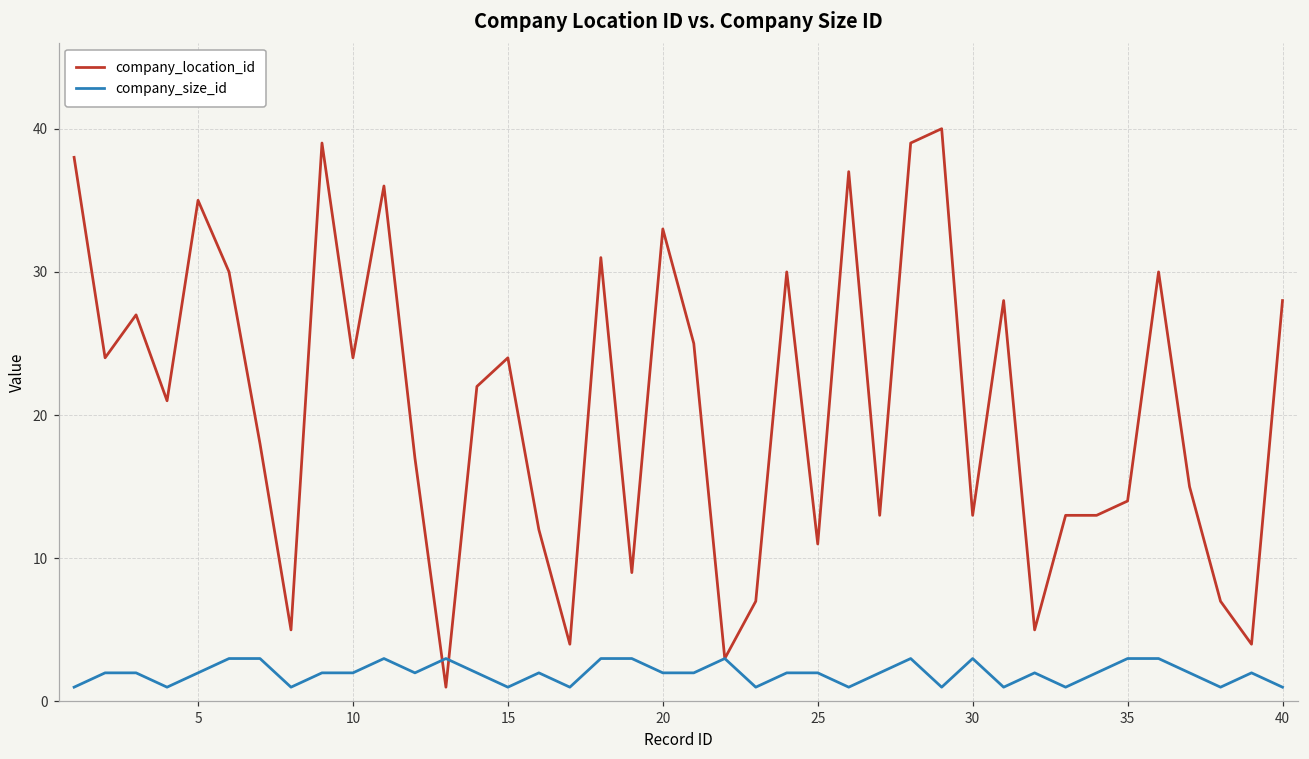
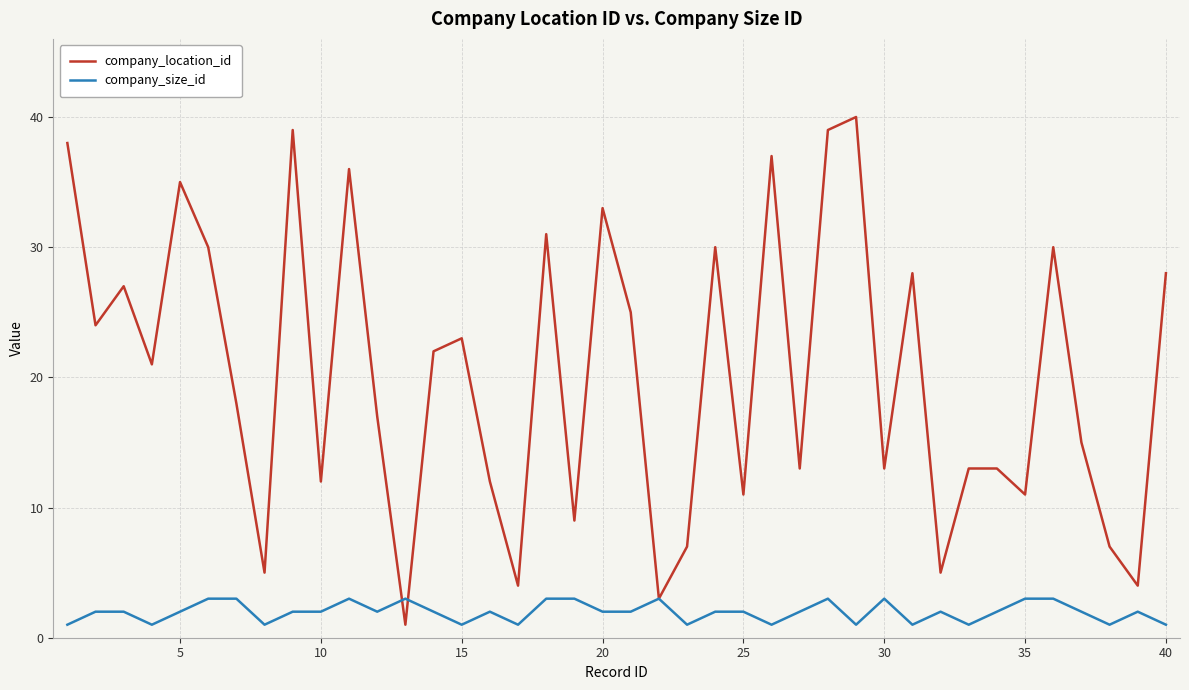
company_location_id, 10: 24 -> 12
company_location_id, 15: 24 -> 23
company_location_id, 35: 14 -> 11
